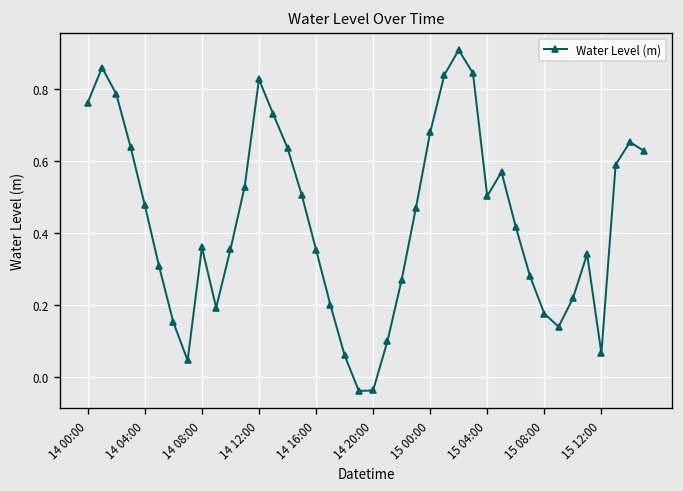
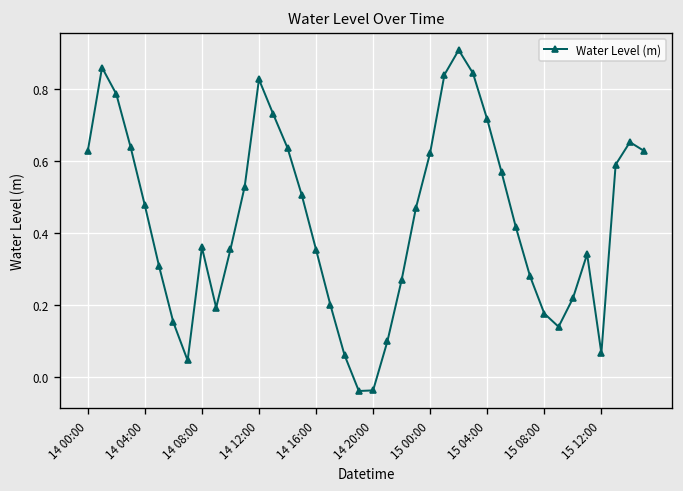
14 00:00: 0.76 -> 0.63
15 00:00: 0.68 -> 0.62
15 04:00: 0.50 -> 0.72
